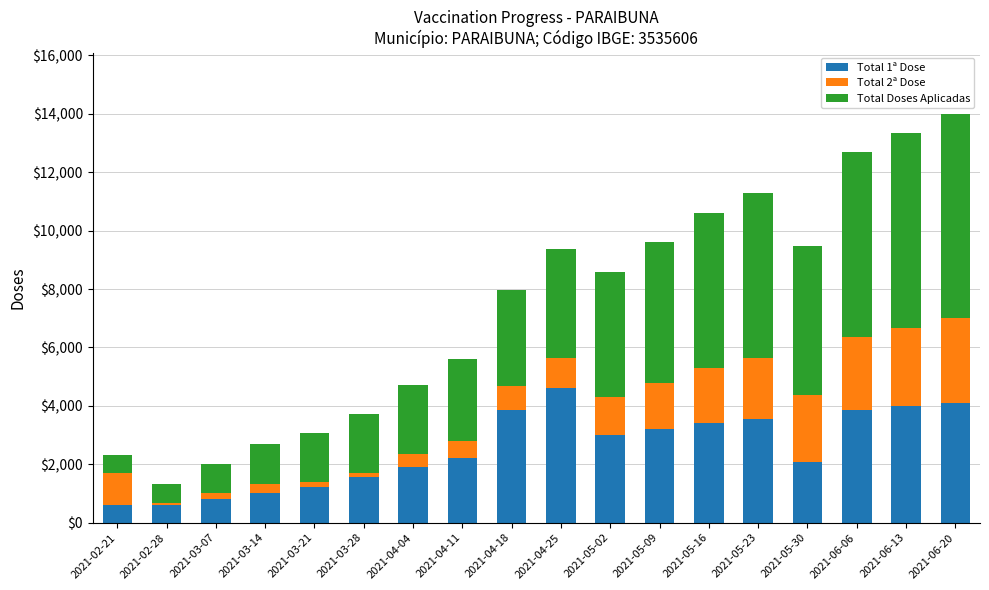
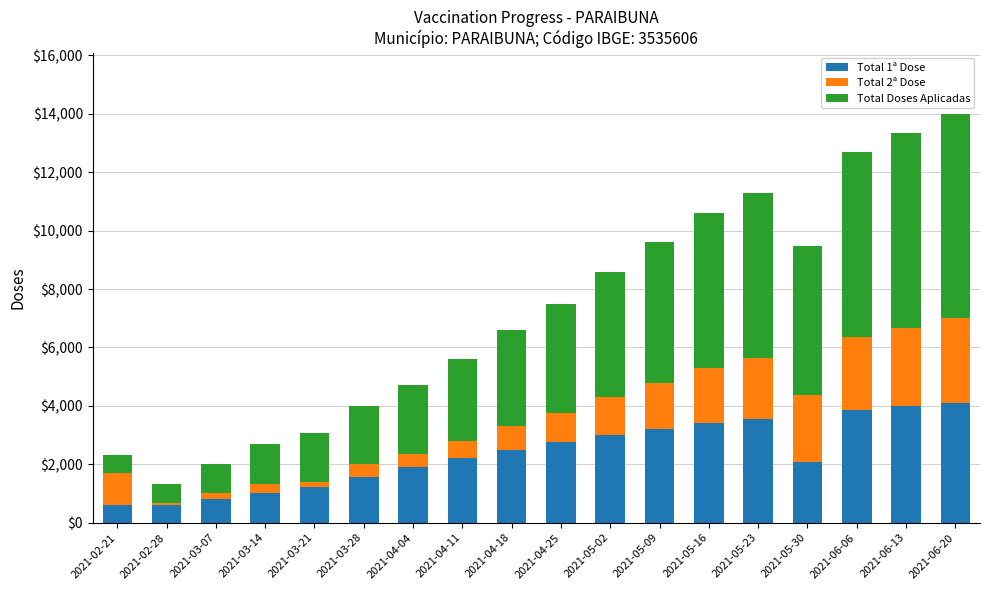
Total 2ª Dose, 2021-03-28: $200 -> $400
Total 1ª Dose, 2021-04-18: $3,900 -> $2,500
Total 1ª Dose, 2021-04-25: $4,600 -> $2,800
